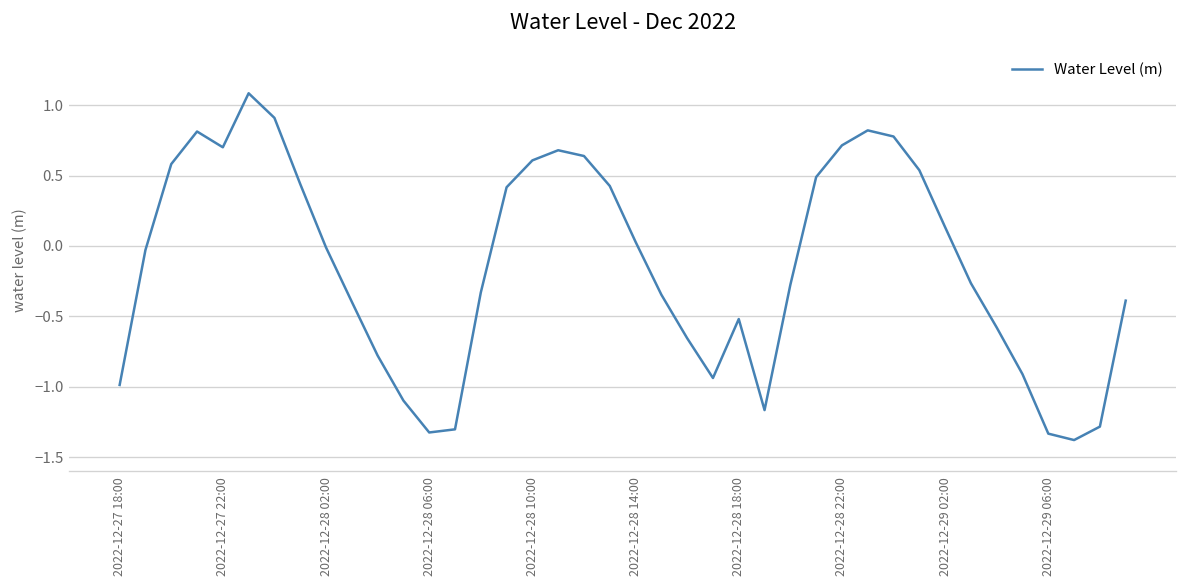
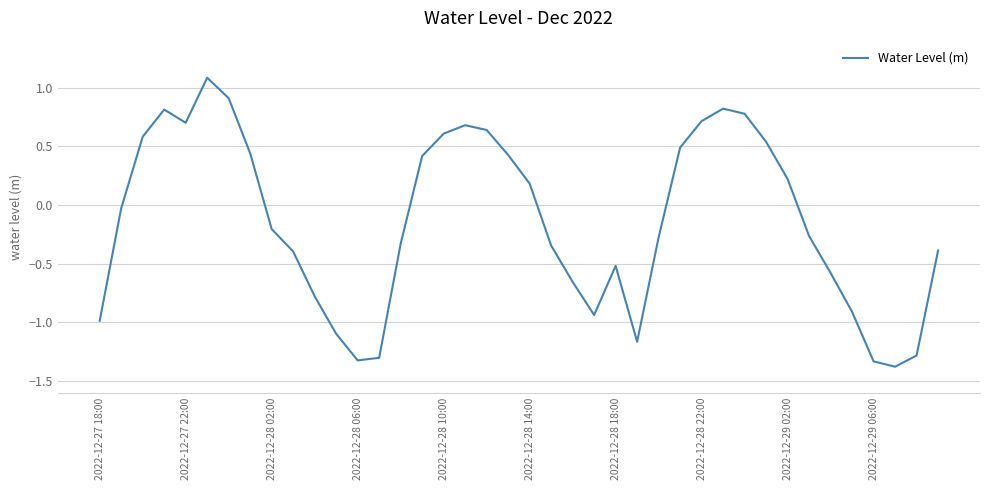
2022-12-28 02:00: -0.01 -> -0.21
2022-12-28 14:00: 0.03 -> 0.18
2022-12-29 02:00: 0.13 -> 0.22
